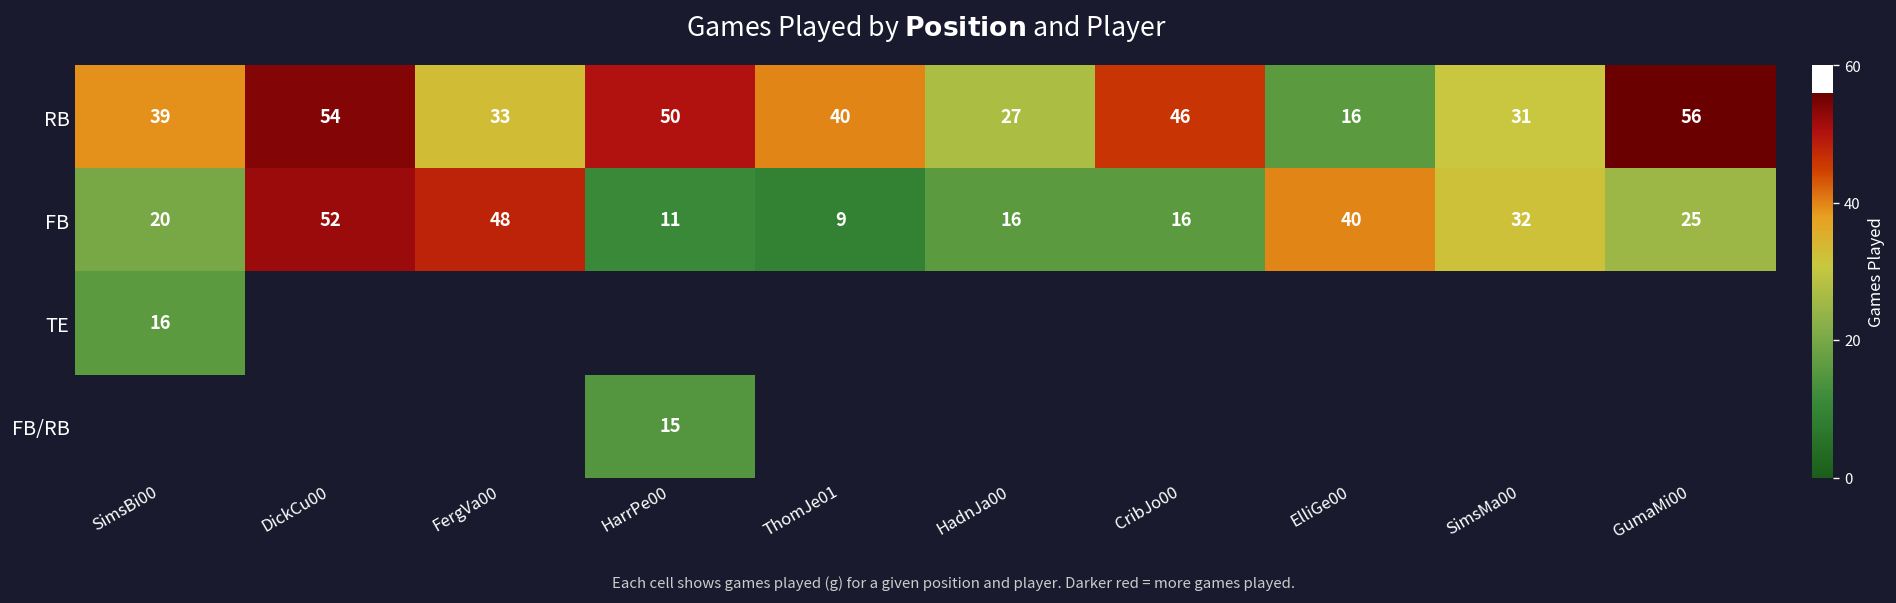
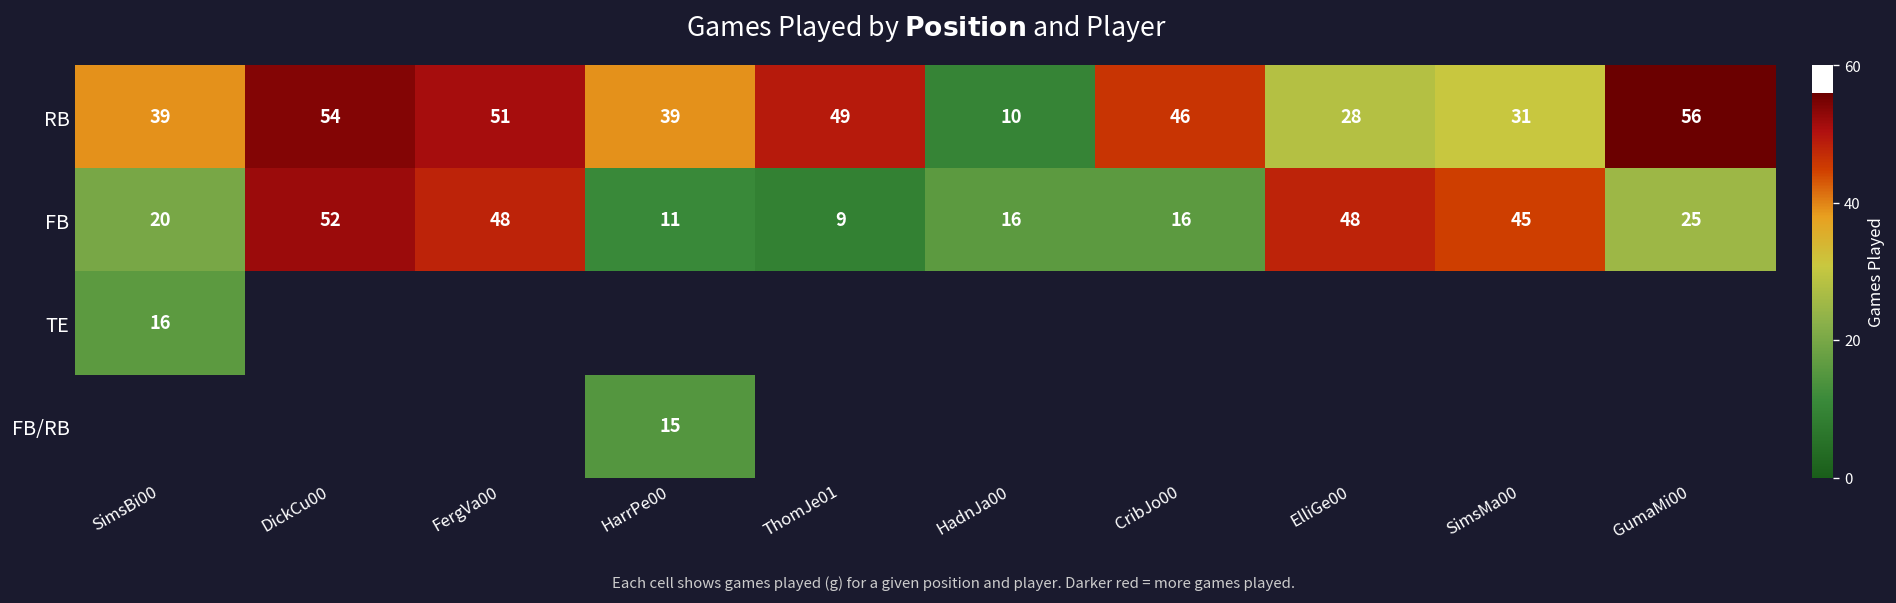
RB, FergVa00: 33 -> 51
RB, HarrPe00: 50 -> 39
RB, ThomJe01: 40 -> 49
RB, HadnJa00: 27 -> 10
RB, ElliGe00: 16 -> 28
FB, ElliGe00: 40 -> 48
FB, SimsMa00: 32 -> 45
